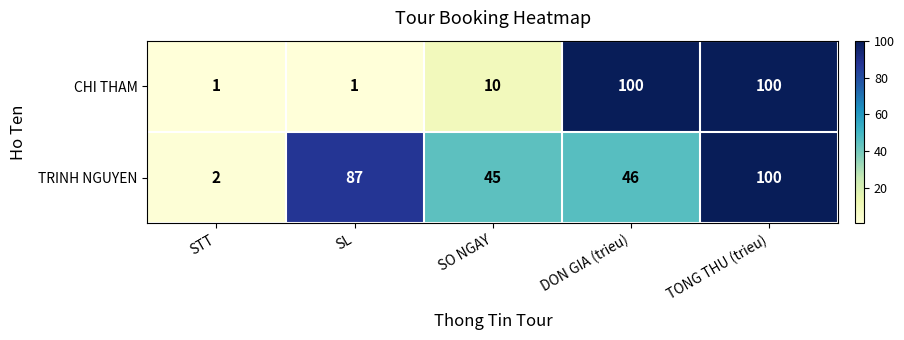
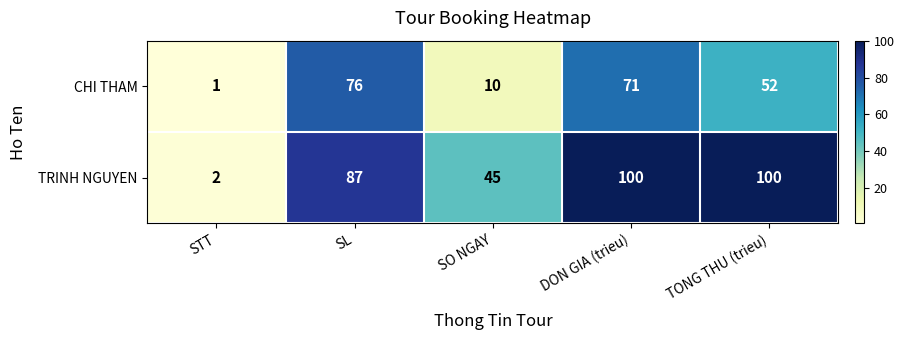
CHI THAM, SL: 1 -> 76
CHI THAM, DON GIA (trieu): 100 -> 71
CHI THAM, TONG THU (trieu): 100 -> 52
TRINH NGUYEN, DON GIA (trieu): 46 -> 100
